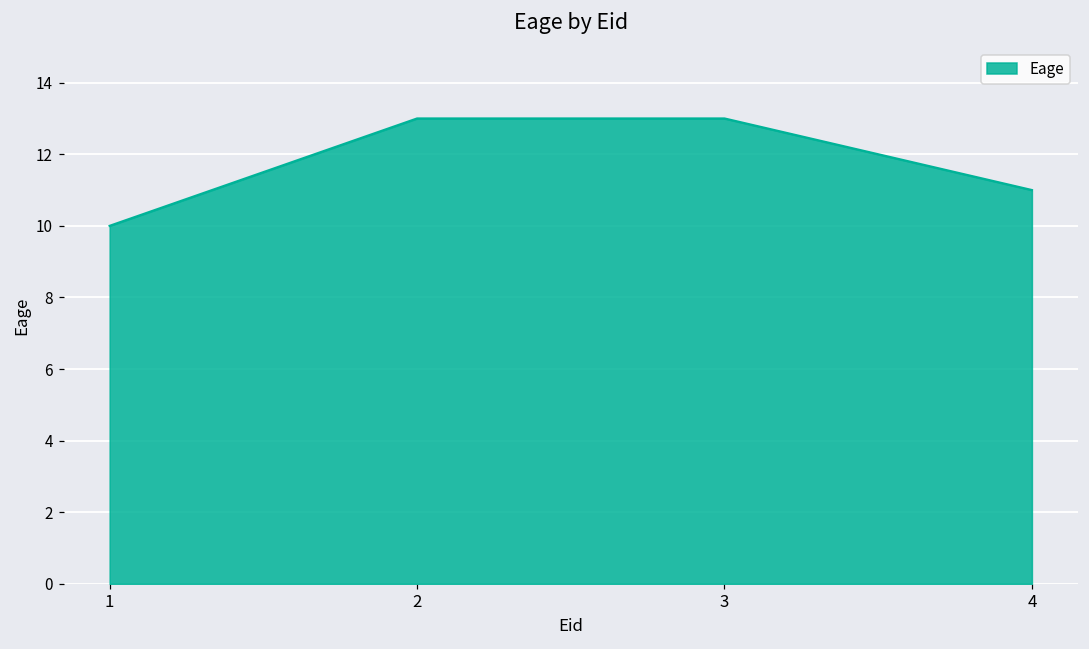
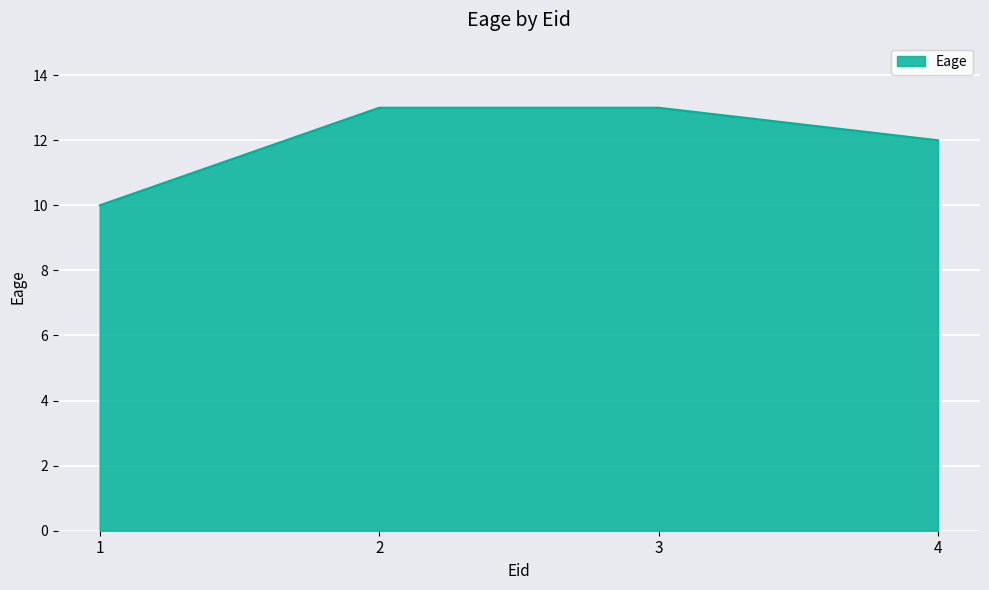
4: 11 -> 12
